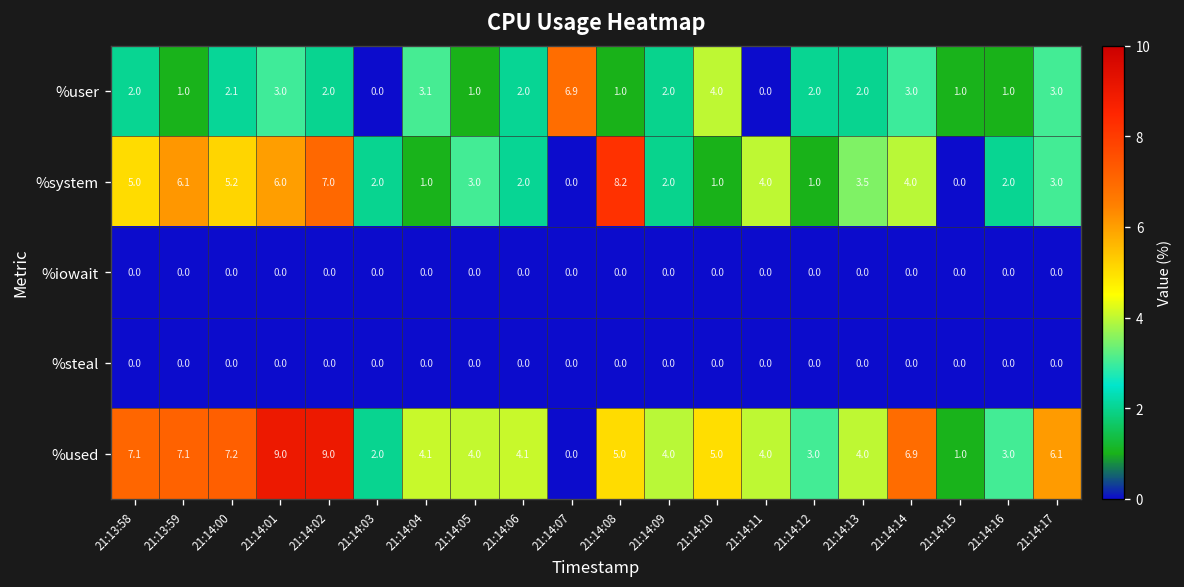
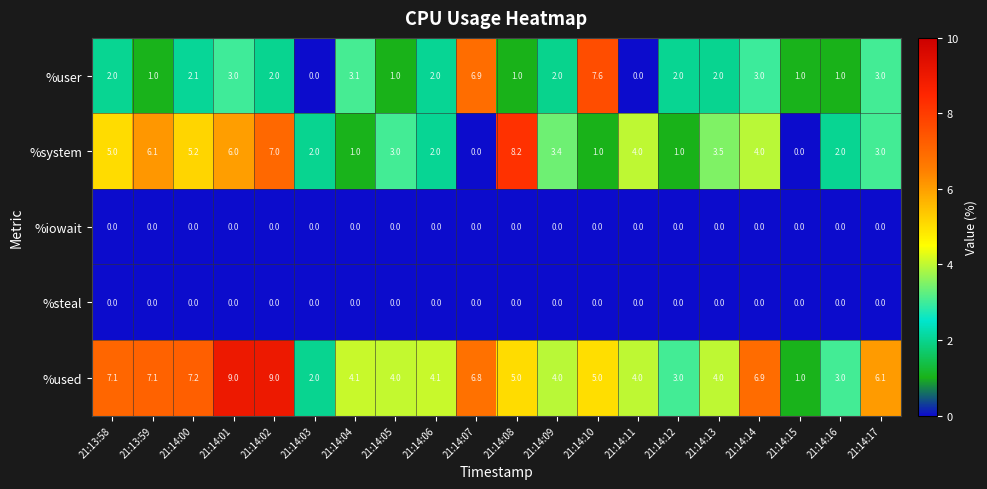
%user, 21:14:10: 4.0 -> 7.6
%system, 21:14:09: 2.0 -> 3.4
%used, 21:14:07: 0.0 -> 6.8
